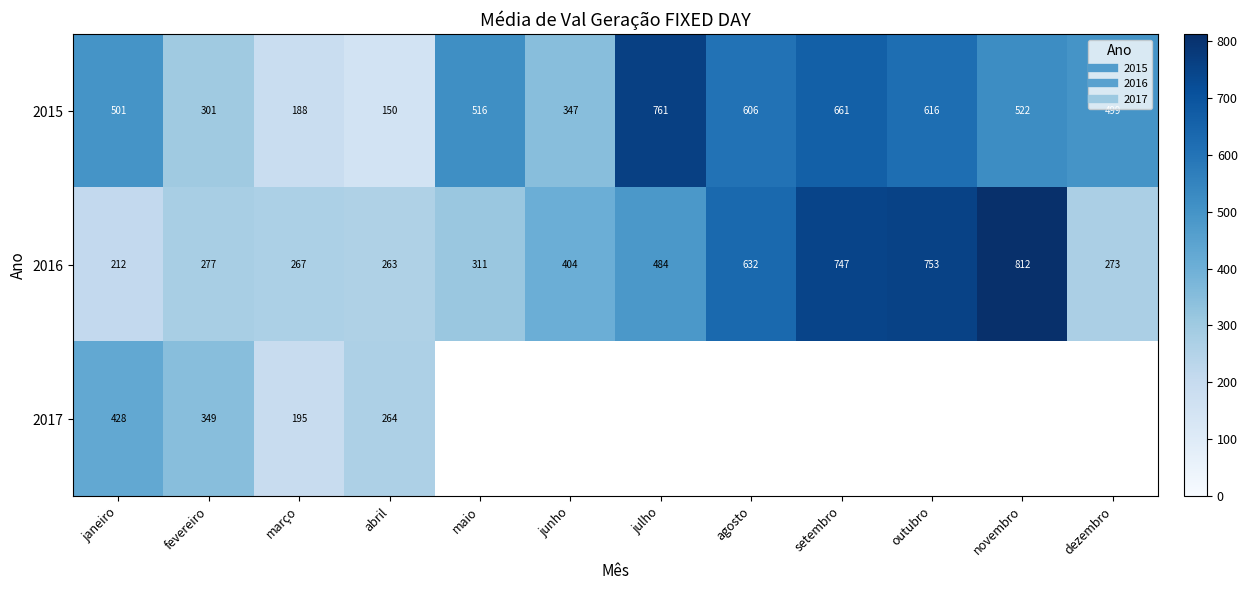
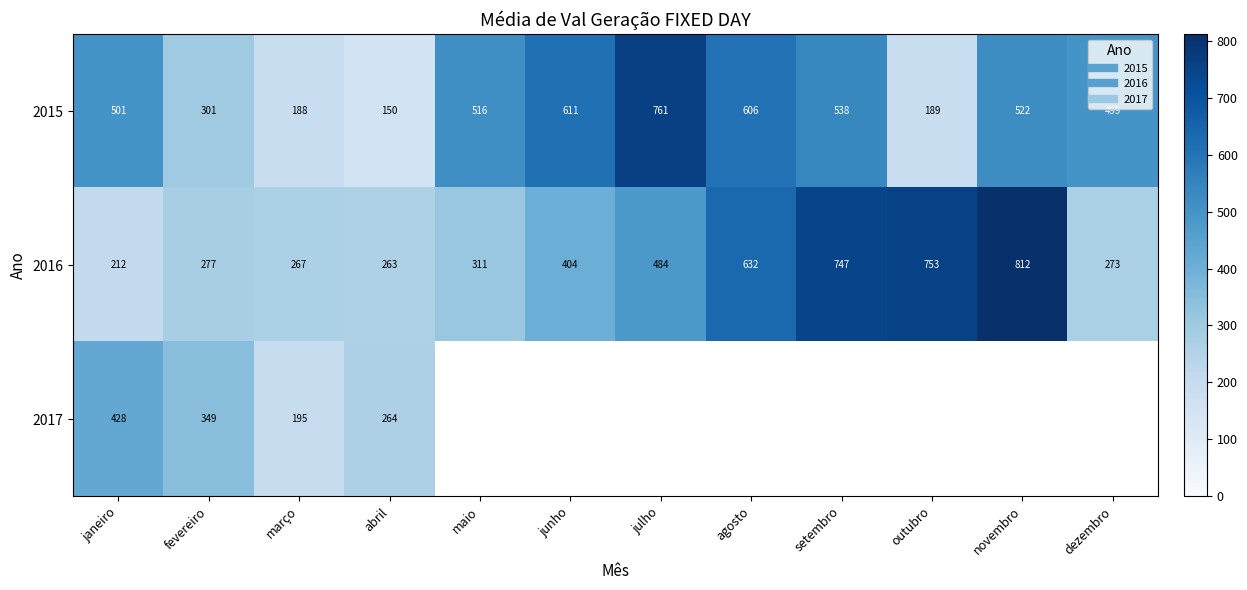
2015, junho: 347 -> 611
2015, setembro: 661 -> 538
2015, outubro: 616 -> 189
